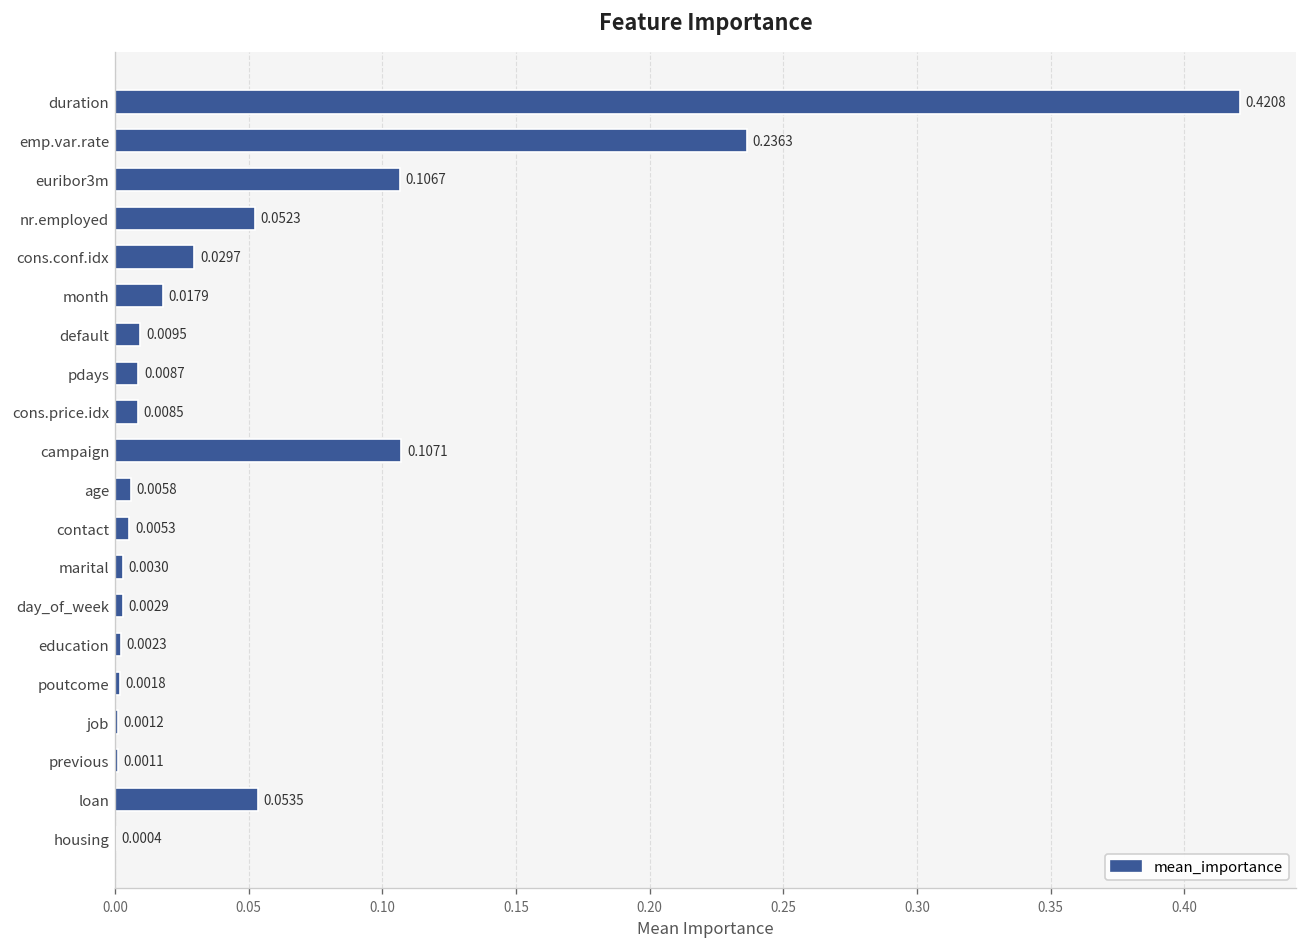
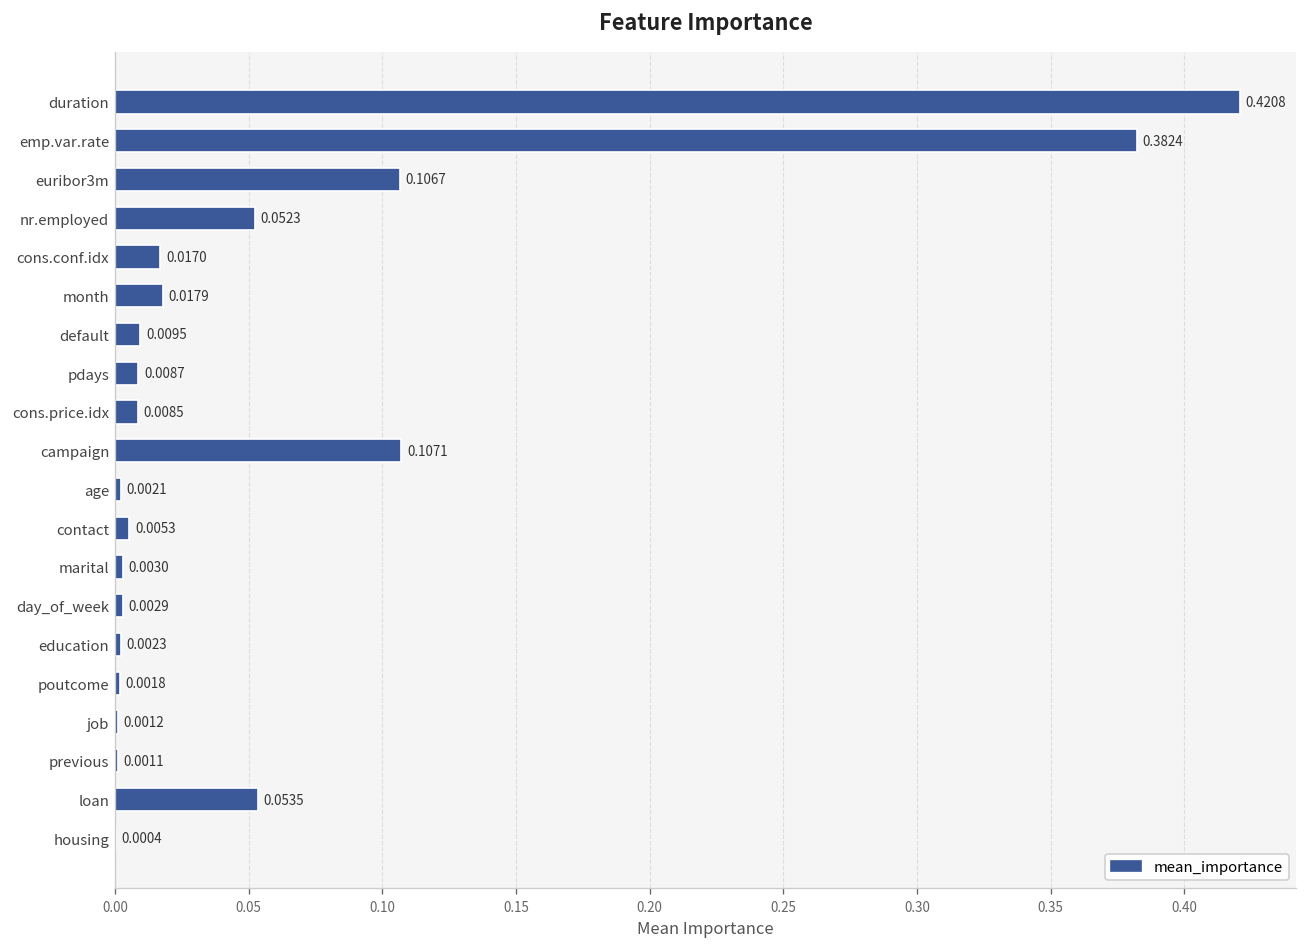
emp.var.rate: 0.2363 -> 0.3824
cons.conf.idx: 0.0297 -> 0.0170
age: 0.0058 -> 0.0021
